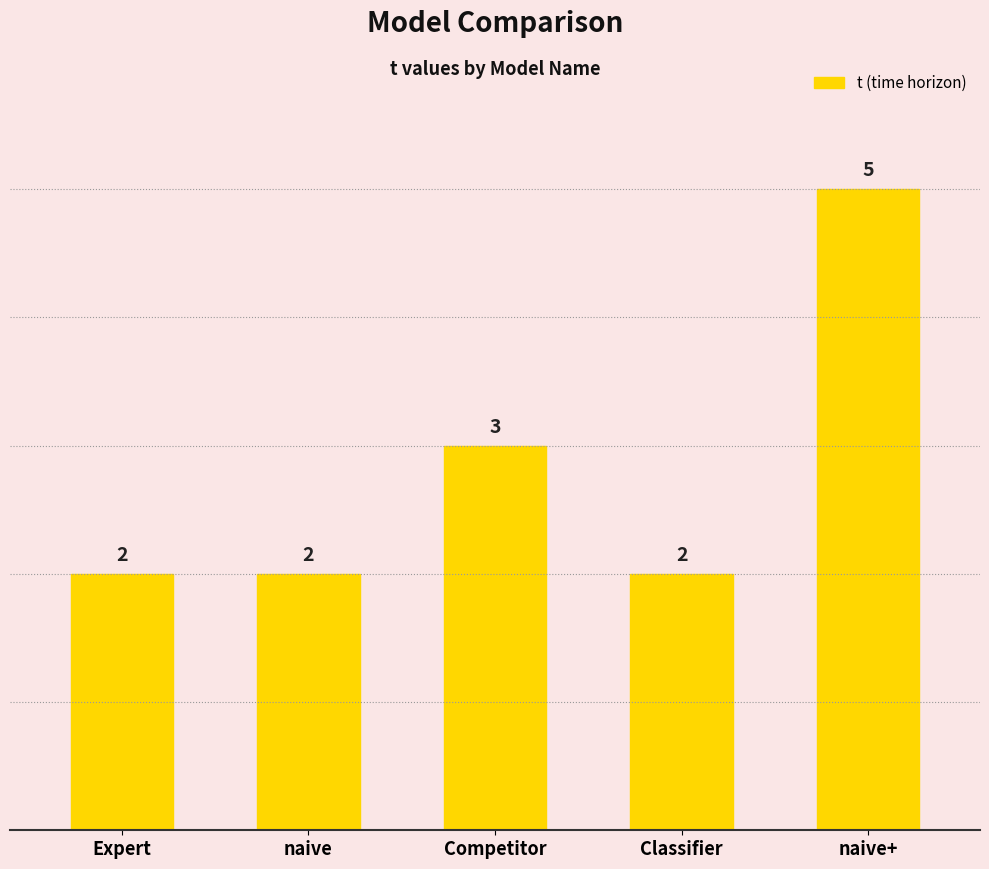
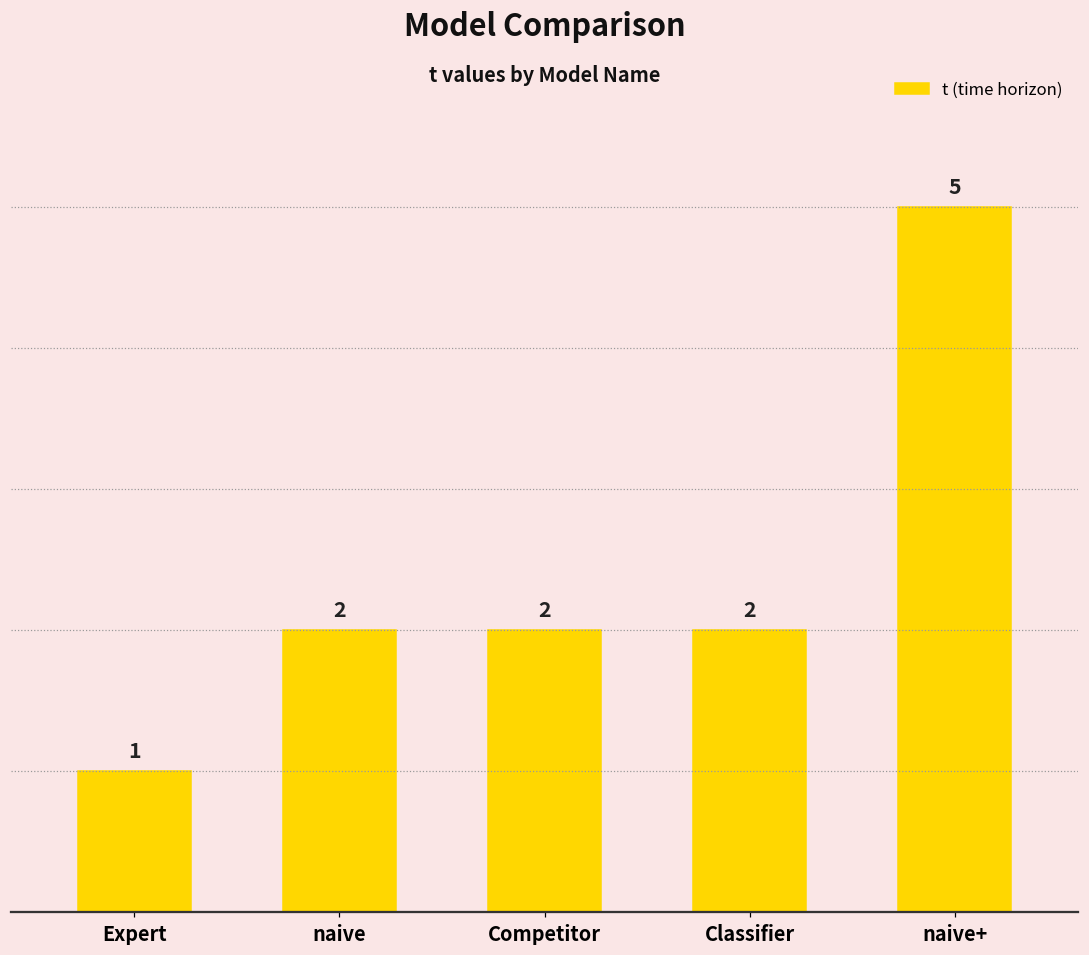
Expert: 2 -> 1
Competitor: 3 -> 2
